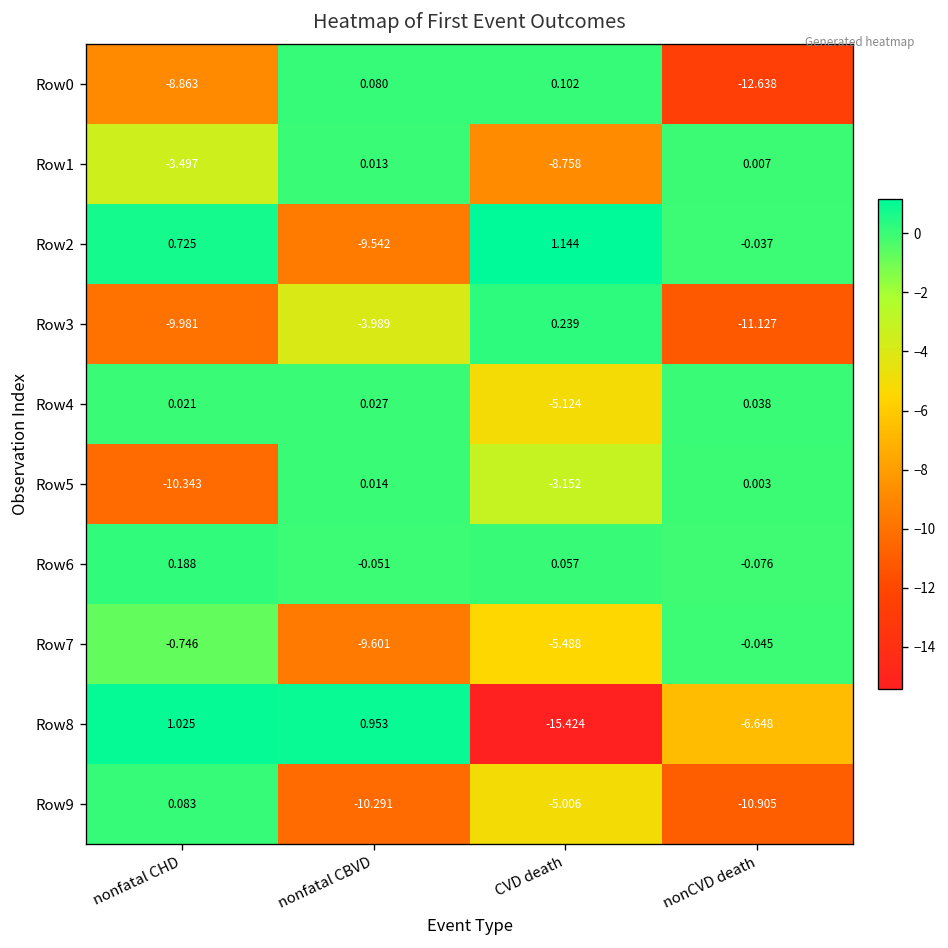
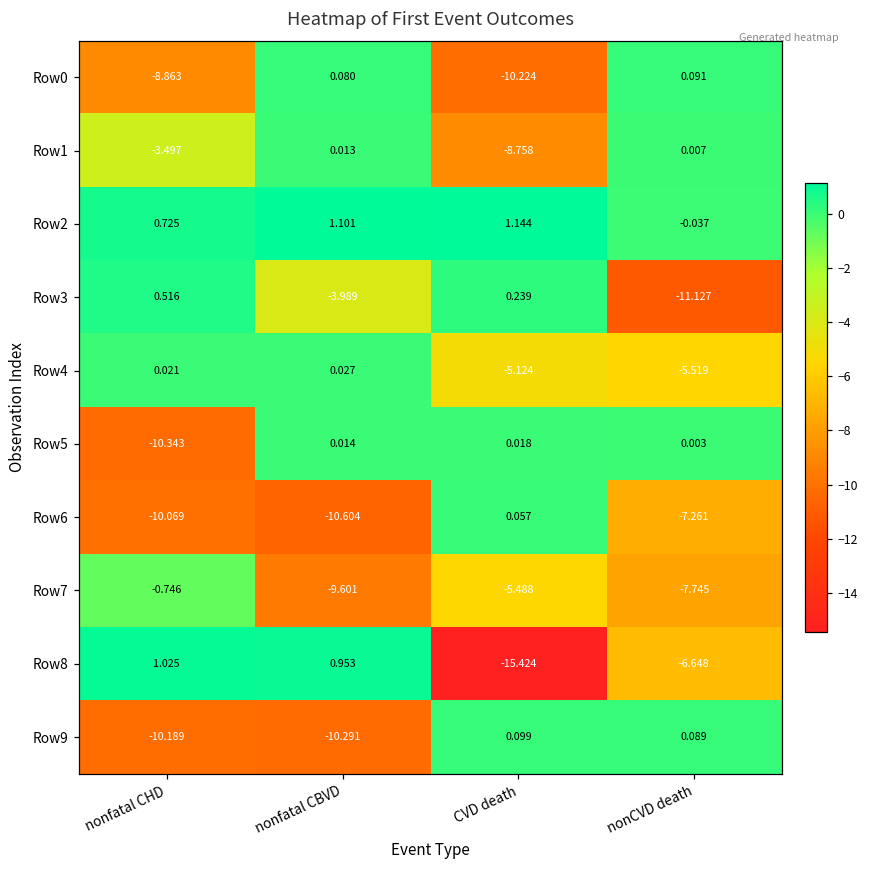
Row0, CVD death: 0.102 -> -10.224
Row0, nonCVD death: -12.638 -> 0.091
Row2, nonfatal CBVD: -9.542 -> 1.101
Row3, nonfatal CHD: -9.981 -> 0.516
Row4, nonCVD death: 0.038 -> -5.519
Row5, CVD death: -3.152 -> 0.018
Row6, nonfatal CHD: 0.188 -> -10.069
Row6, nonfatal CBVD: -0.051 -> -10.604
Row6, nonCVD death: -0.076 -> -7.261
Row7, nonCVD death: -0.045 -> -7.745
Row9, nonfatal CHD: 0.083 -> -10.189
Row9, CVD death: -5.006 -> 0.099
Row9, nonCVD death: -10.905 -> 0.089
